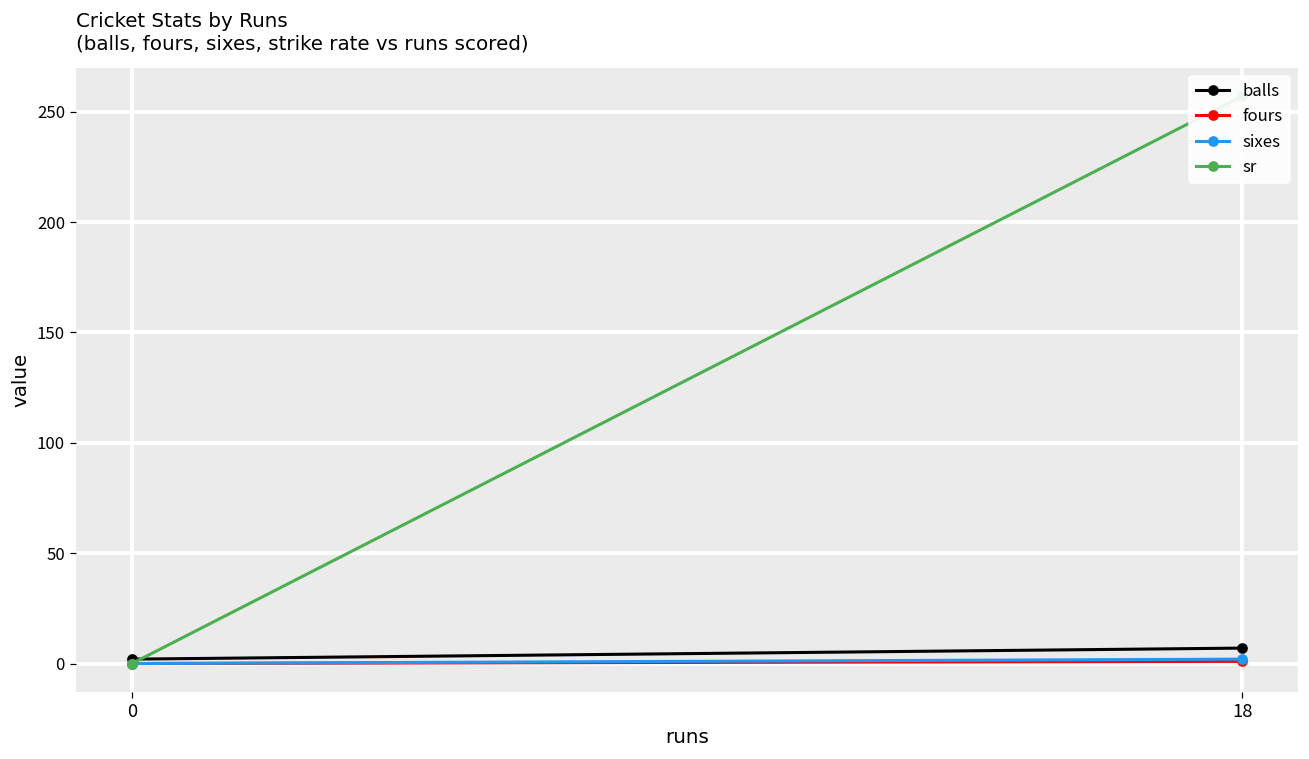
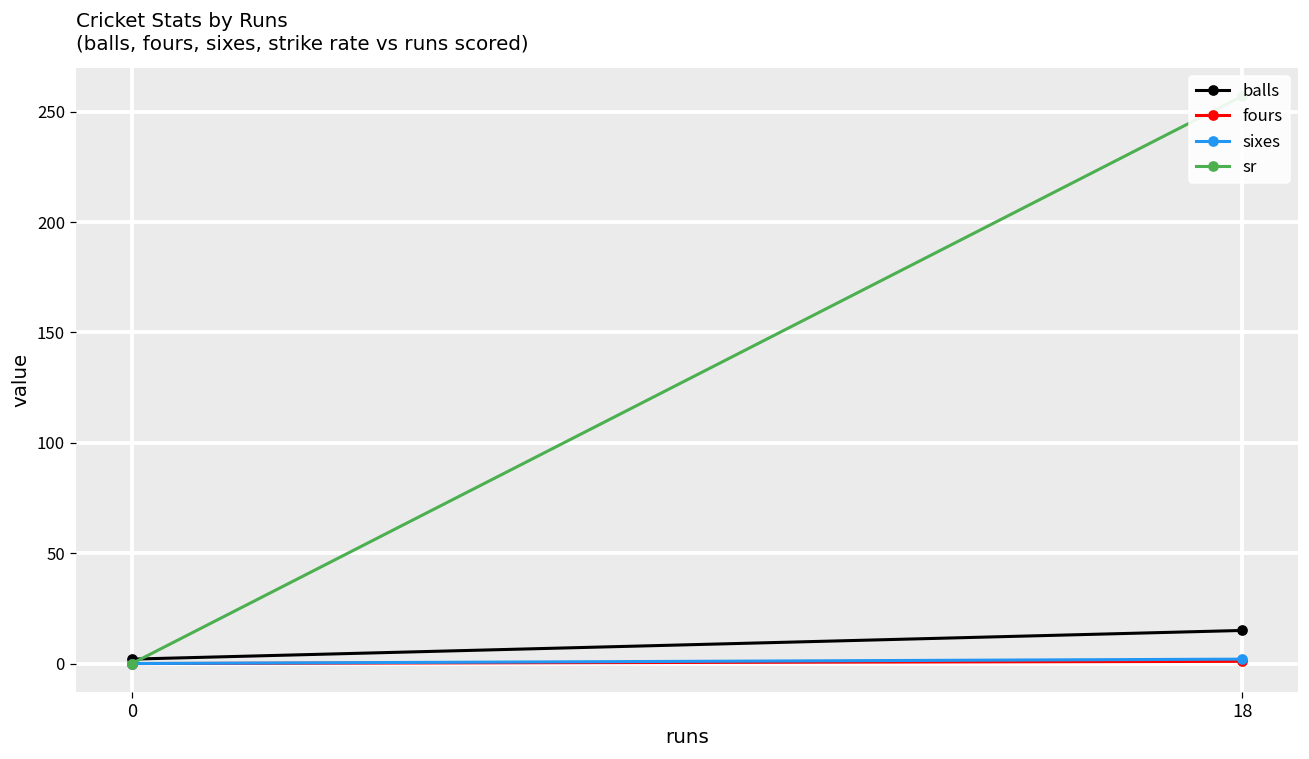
balls, 18: 7 -> 15
